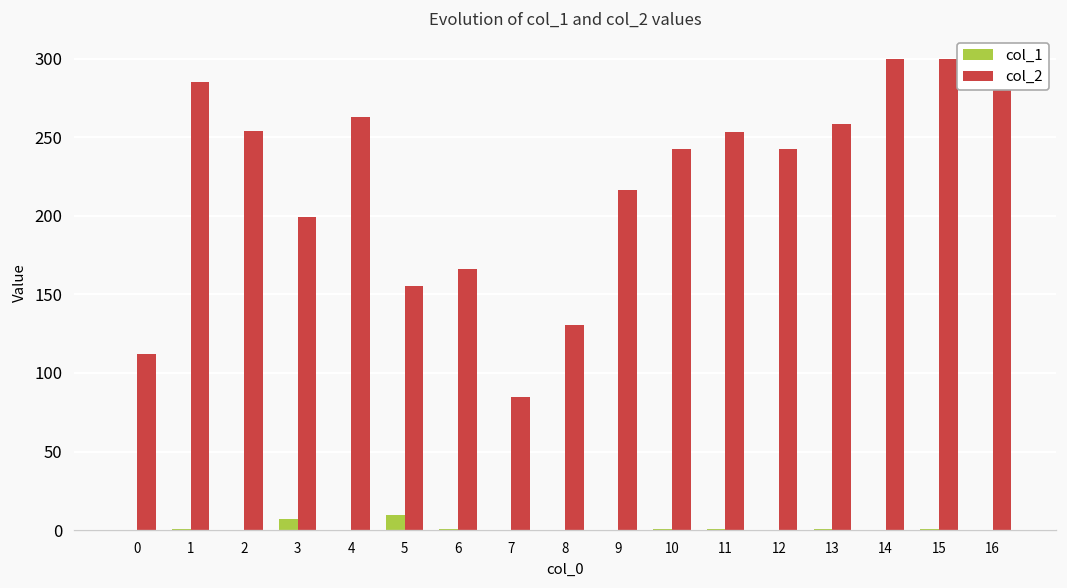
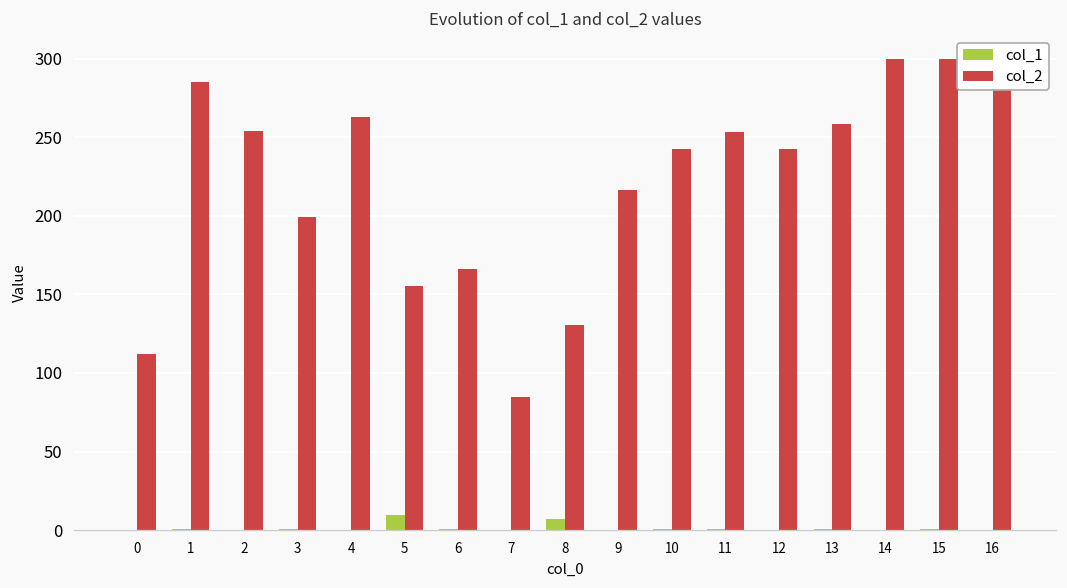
col_1, 3: 7 -> 0
col_1, 8: 0 -> 7
